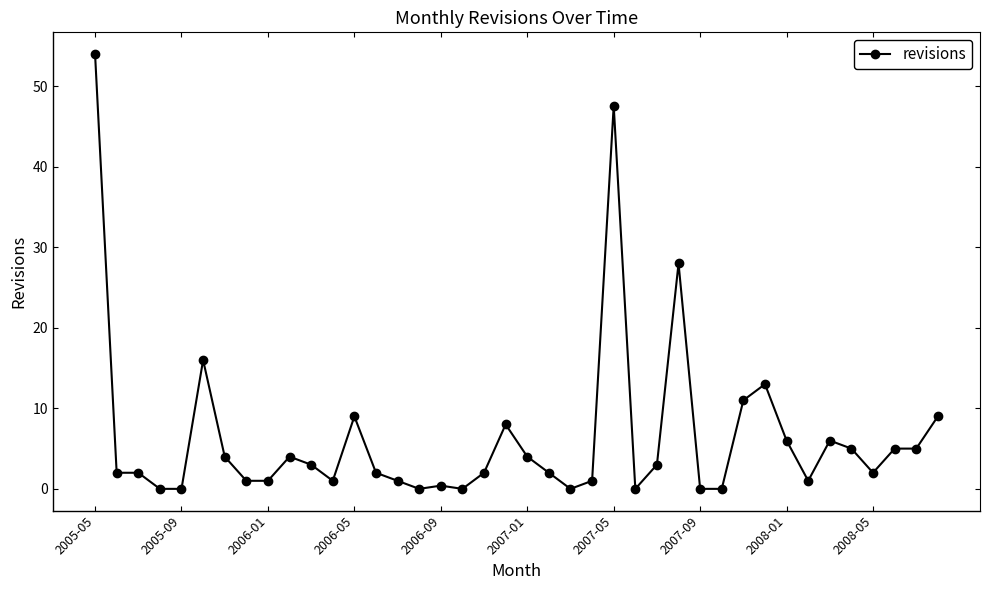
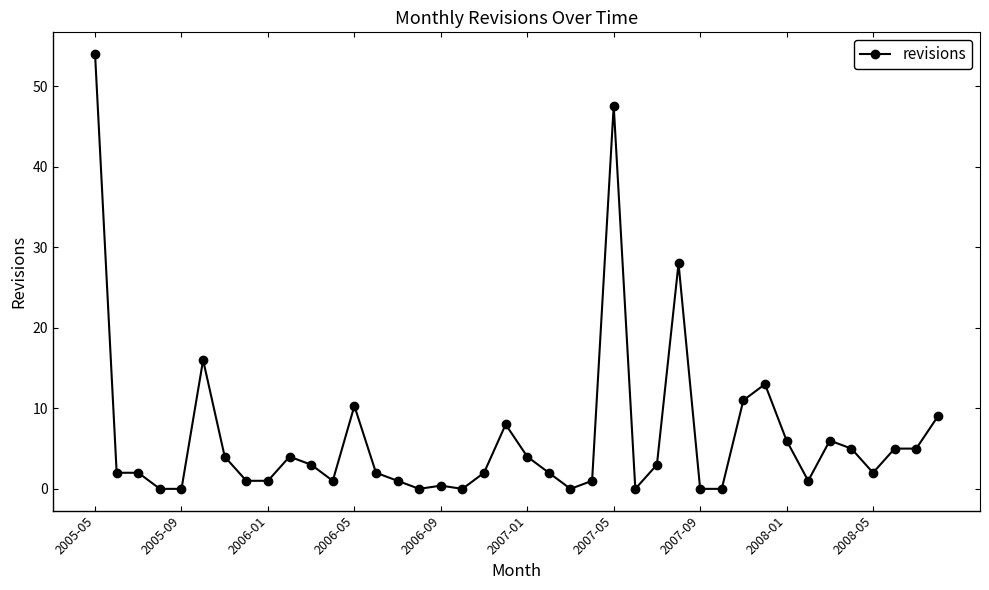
2006-05: 9 -> 10
